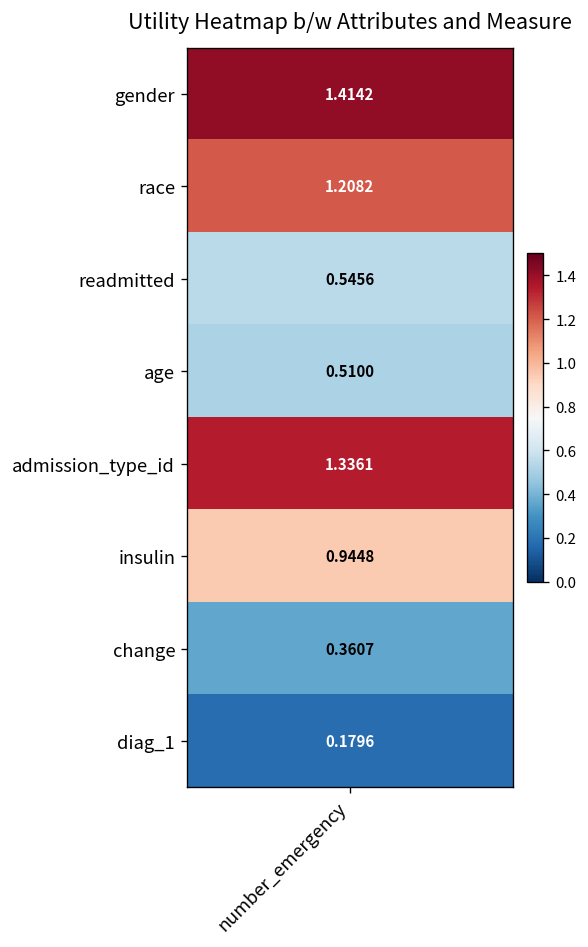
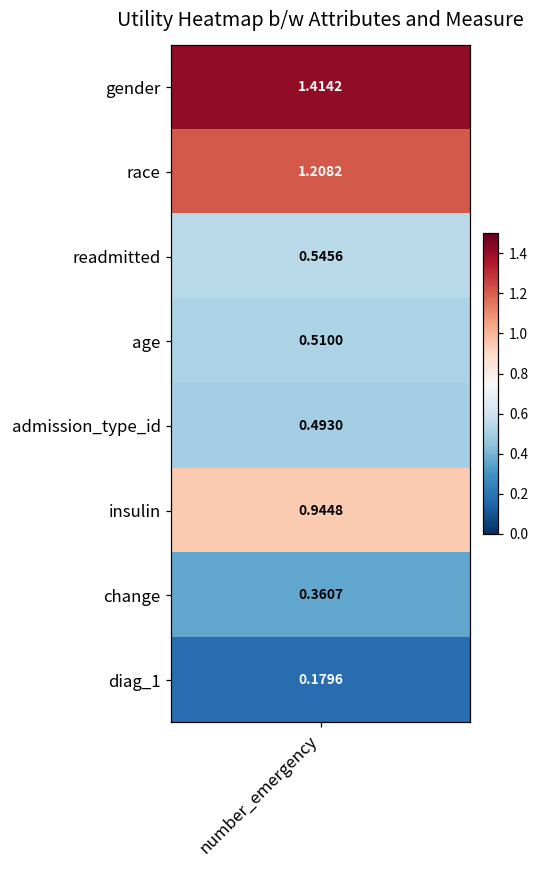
admission_type_id, number_emergency: 1.3361 -> 0.4930
